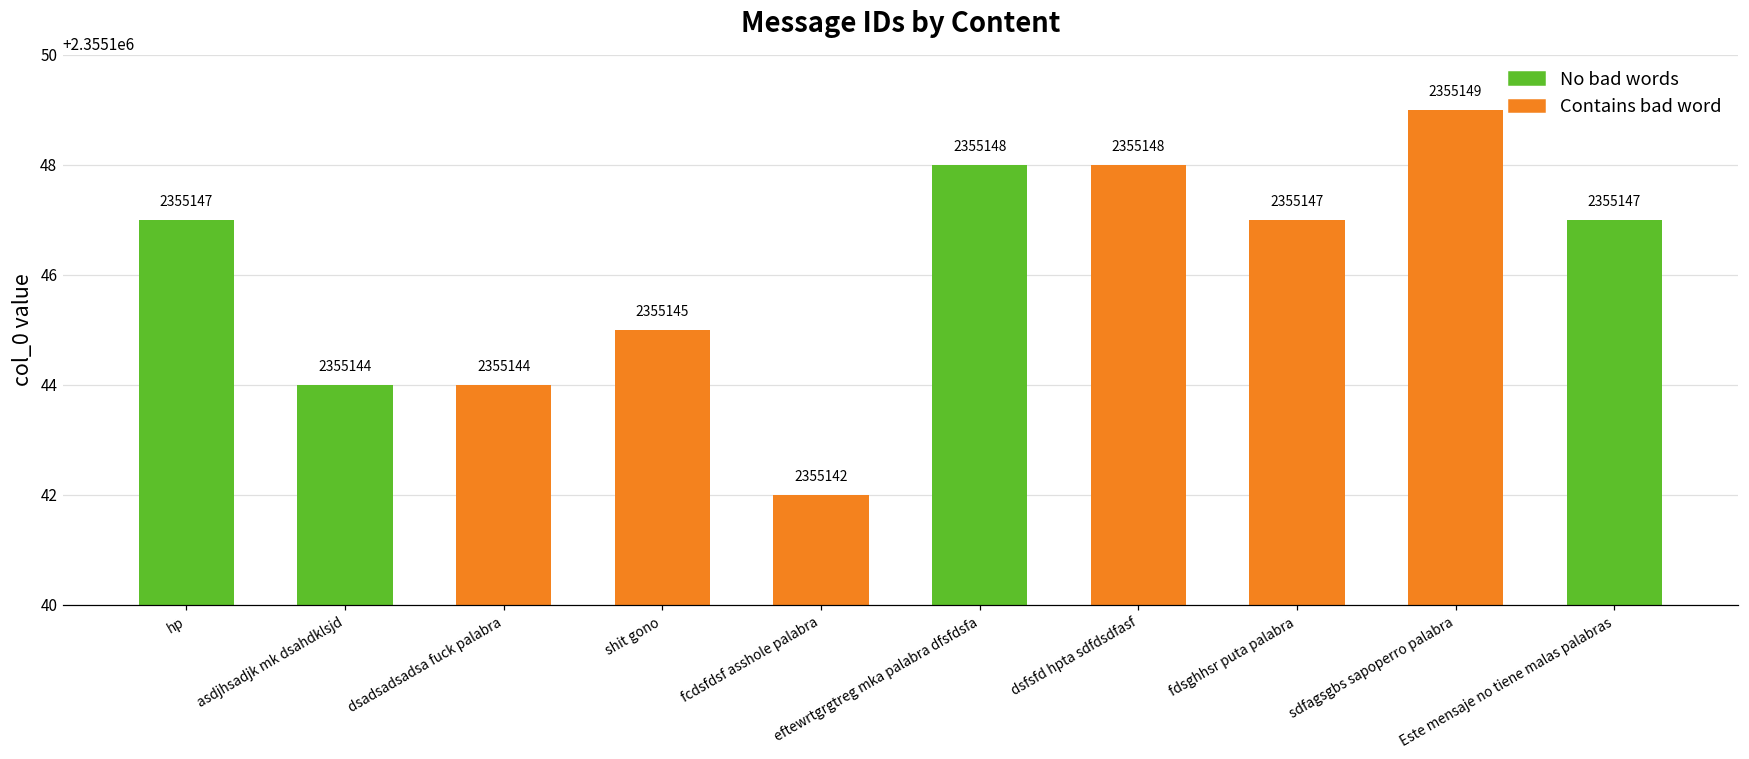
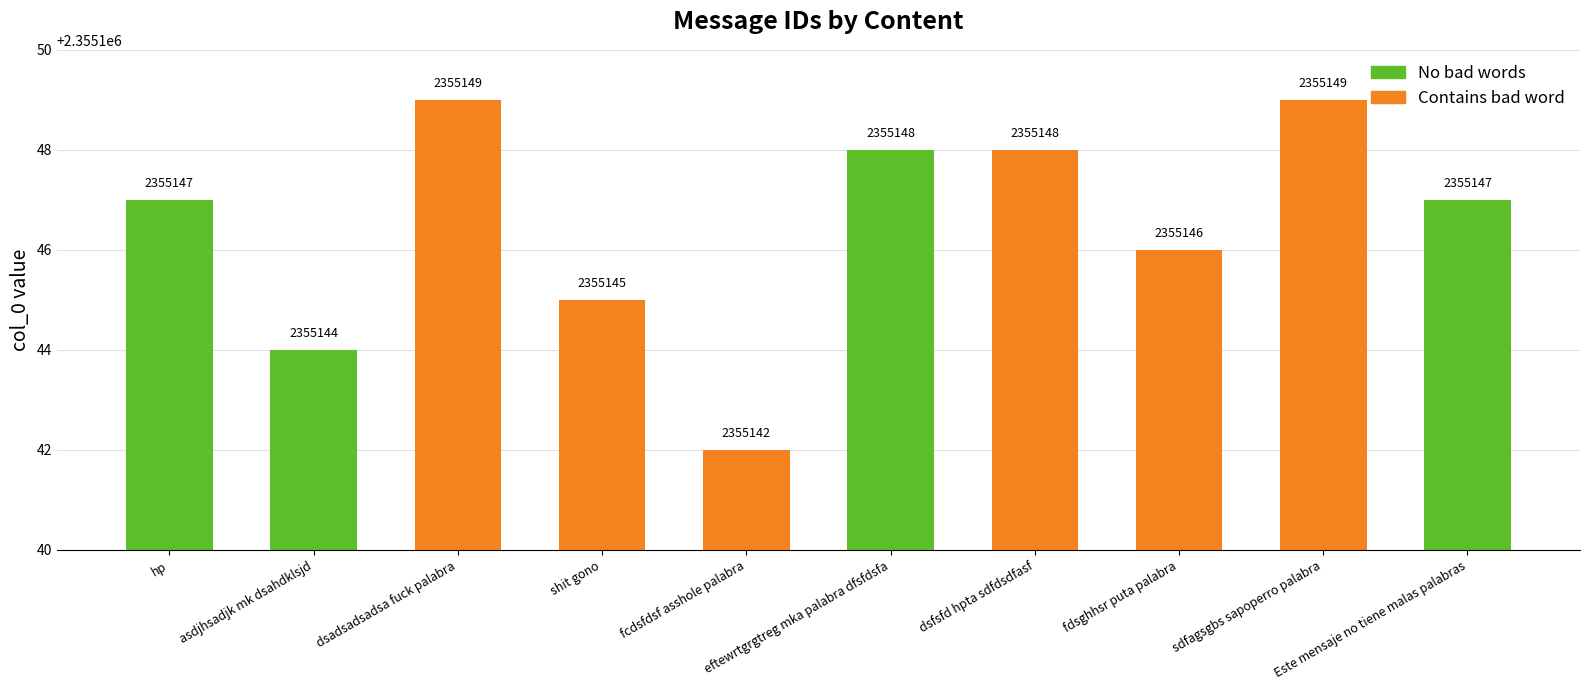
dsadsadsadsa fuck palabra: 2355144 -> 2355149
fdsghhsr puta palabra: 2355147 -> 2355146
